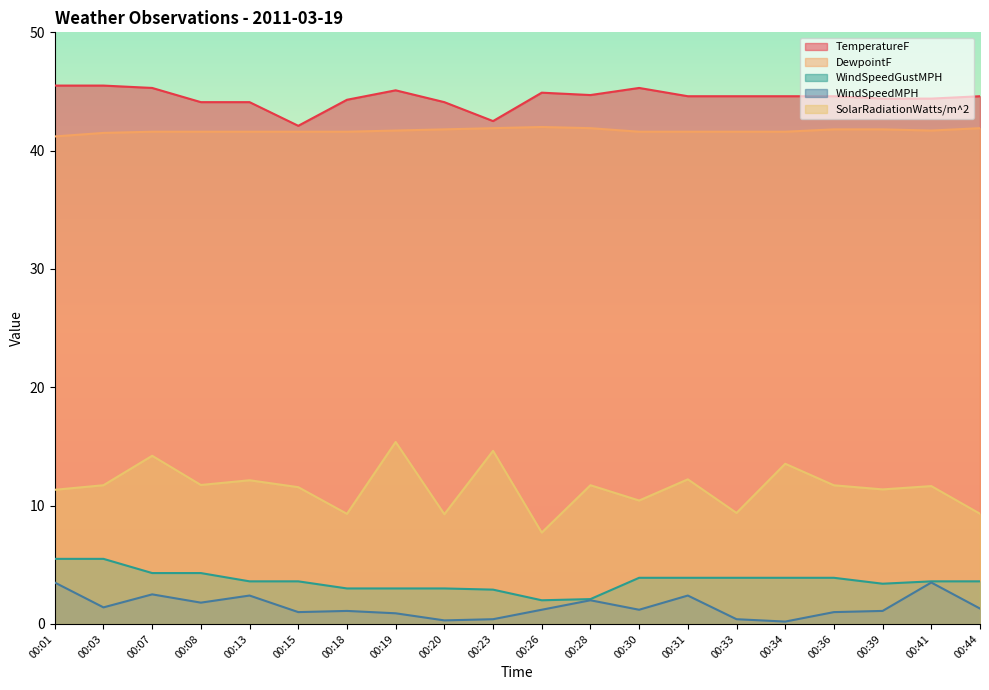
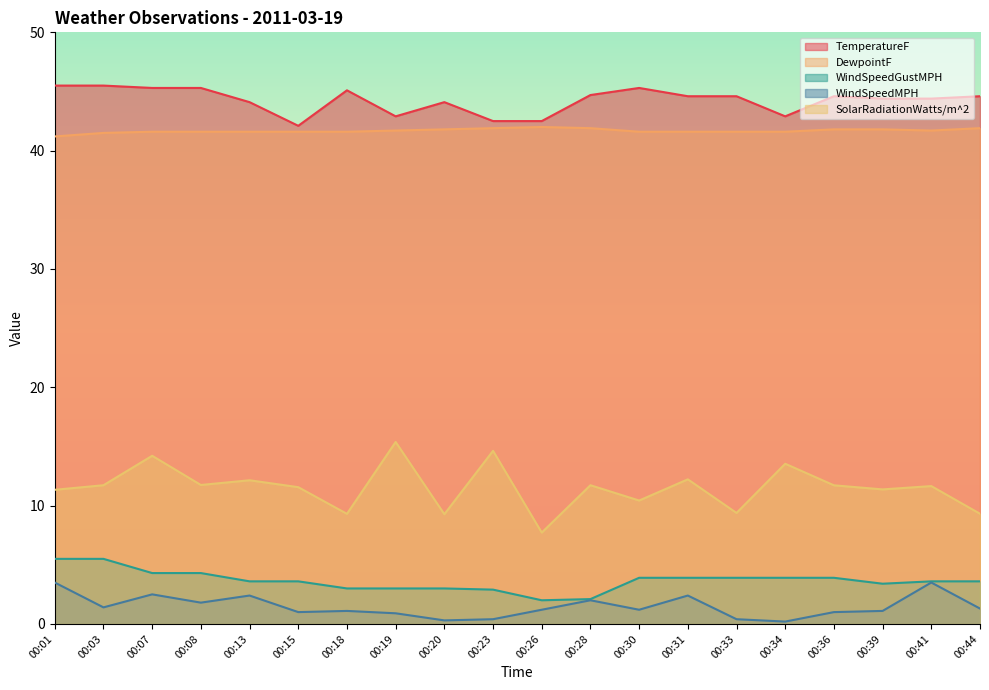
TemperatureF, 00:08: 44.1 -> 45.3
TemperatureF, 00:18: 44.3 -> 45.1
TemperatureF, 00:19: 45.1 -> 42.9
TemperatureF, 00:26: 44.9 -> 42.5
TemperatureF, 00:34: 44.6 -> 42.9
